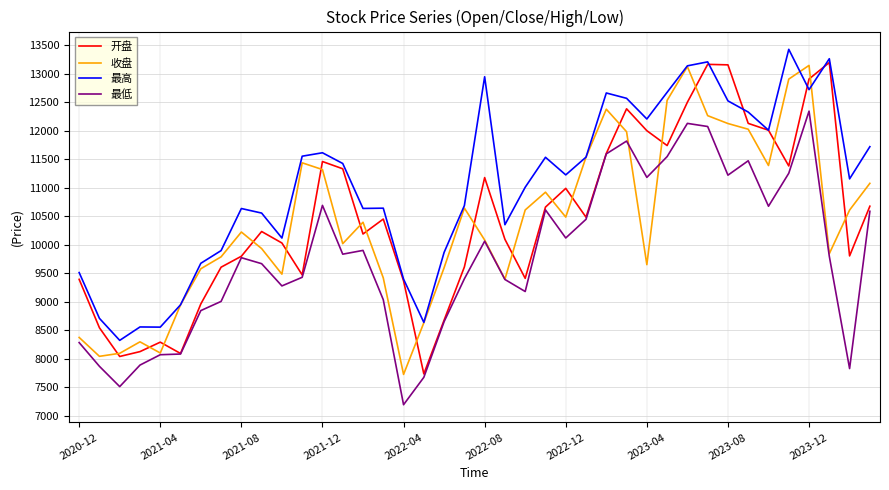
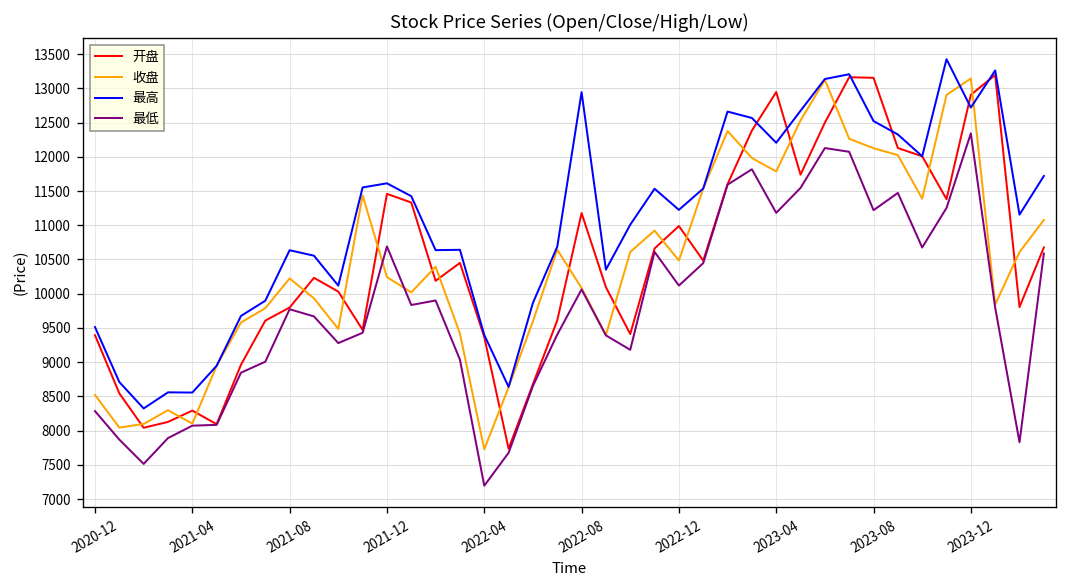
收盘, 2020-12: 8400 -> 8500
收盘, 2021-12: 11300 -> 10200
开盘, 2023-04: 12000 -> 12900
收盘, 2023-04: 9700 -> 11800
